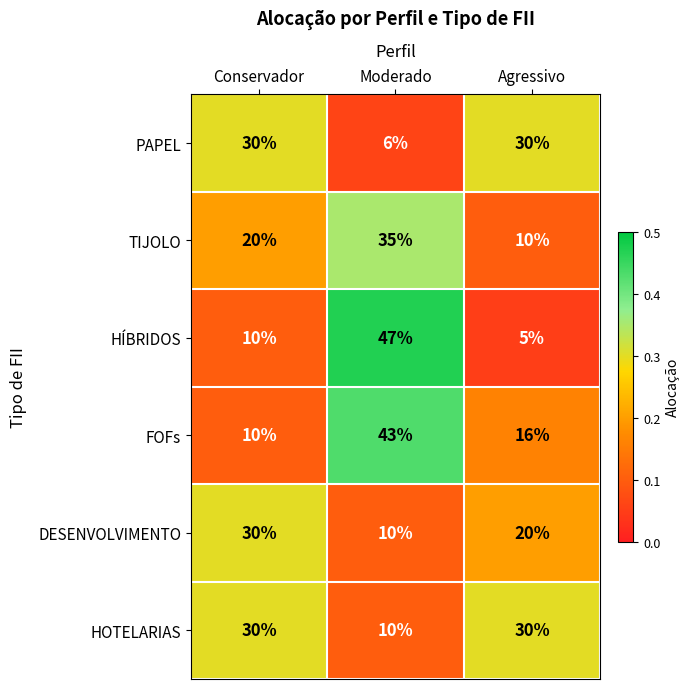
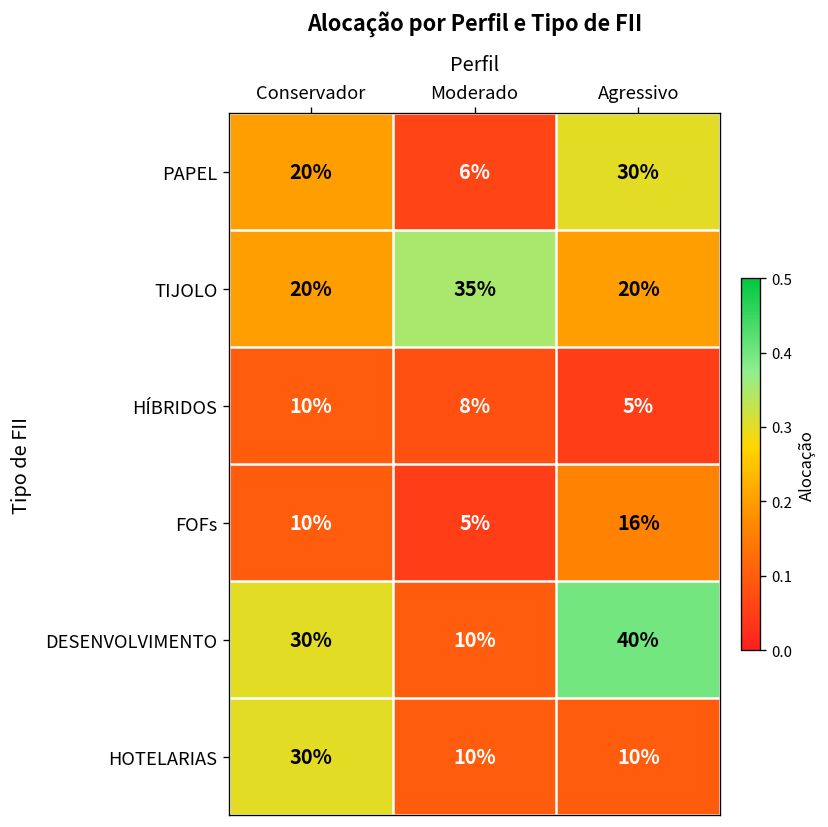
PAPEL, Conservador: 30% -> 20%
TIJOLO, Agressivo: 10% -> 20%
HÍBRIDOS, Moderado: 47% -> 8%
FOFs, Moderado: 43% -> 5%
DESENVOLVIMENTO, Agressivo: 20% -> 40%
HOTELARIAS, Agressivo: 30% -> 10%
